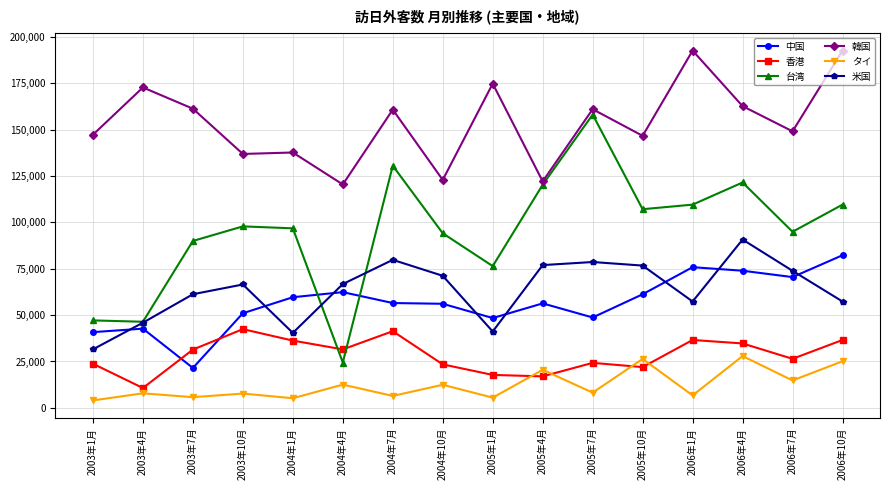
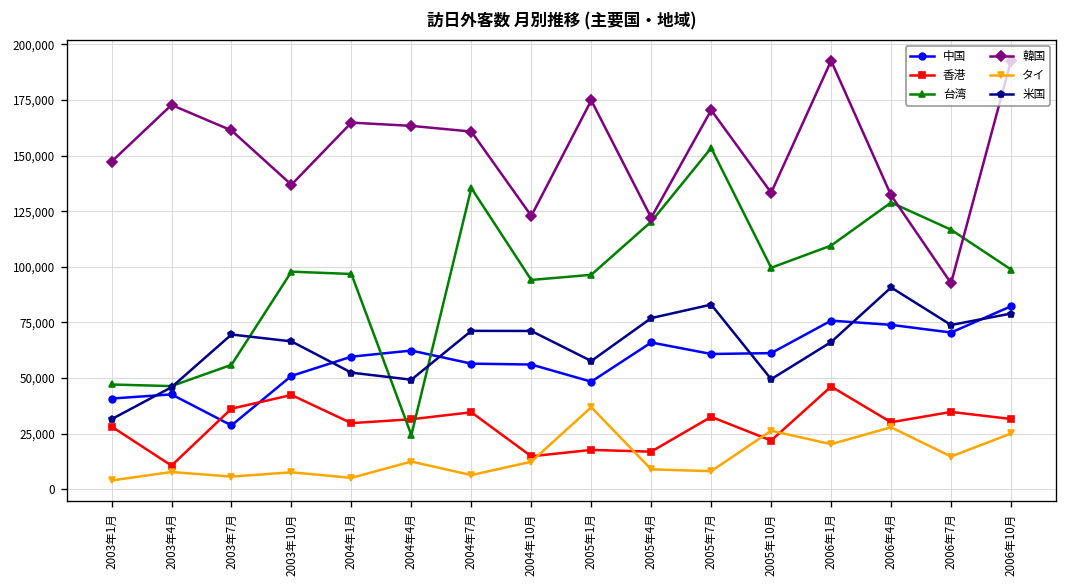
香港, 2003年1月: 24,000 -> 28,000
中国, 2003年7月: 22,000 -> 29,000
香港, 2003年7月: 31,000 -> 36,000
台湾, 2003年7月: 90,000 -> 56,000
米国, 2003年7月: 61,000 -> 70,000
香港, 2004年1月: 36,000 -> 30,000
韓国, 2004年1月: 138,000 -> 165,000
米国, 2004年1月: 40,000 -> 52,000
韓国, 2004年4月: 120,000 -> 163,000
米国, 2004年4月: 67,000 -> 49,000
香港, 2004年7月: 41,000 -> 35,000
台湾, 2004年7月: 131,000 -> 135,000
米国, 2004年7月: 80,000 -> 71,000
香港, 2004年10月: 23,000 -> 15,000
台湾, 2005年1月: 76,000 -> 96,000
タイ, 2005年1月: 6,000 -> 37,000
米国, 2005年1月: 41,000 -> 58,000
中国, 2005年4月: 56,000 -> 66,000
タイ, 2005年4月: 21,000 -> 9,000
中国, 2005年7月: 49,000 -> 61,000
香港, 2005年7月: 24,000 -> 33,000
台湾, 2005年7月: 158,000 -> 153,000
韓国, 2005年7月: 161,000 -> 170,000
米国, 2005年7月: 79,000 -> 83,000
台湾, 2005年10月: 107,000 -> 100,000
韓国, 2005年10月: 147,000 -> 133,000
米国, 2005年10月: 77,000 -> 50,000
香港, 2006年1月: 37,000 -> 46,000
タイ, 2006年1月: 7,000 -> 20,000
米国, 2006年1月: 57,000 -> 66,000
香港, 2006年4月: 35,000 -> 30,000
台湾, 2006年4月: 121,000 -> 129,000
韓国, 2006年4月: 163,000 -> 132,000
香港, 2006年7月: 26,000 -> 35,000
台湾, 2006年7月: 95,000 -> 117,000
韓国, 2006年7月: 149,000 -> 93,000
香港, 2006年10月: 37,000 -> 32,000
台湾, 2006年10月: 110,000 -> 99,000
米国, 2006年10月: 57,000 -> 79,000
